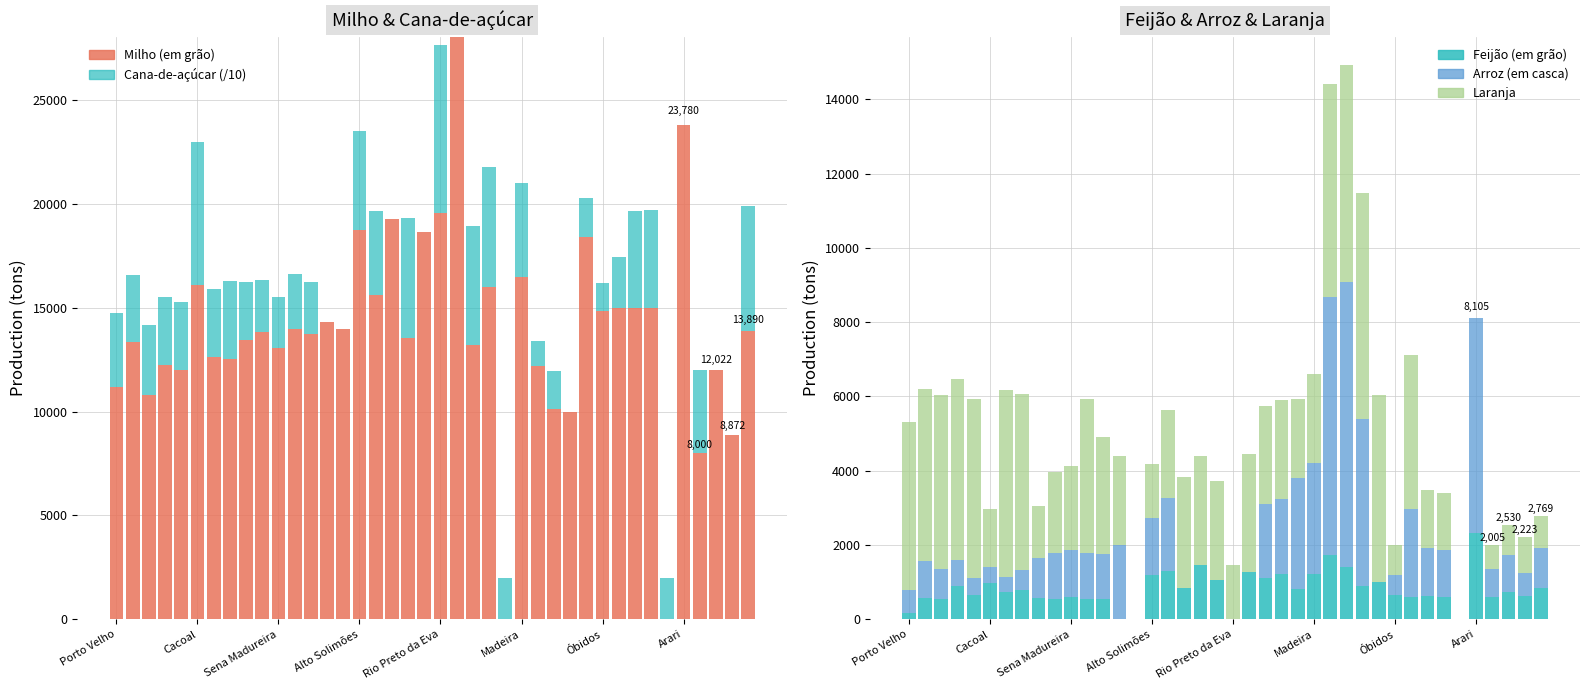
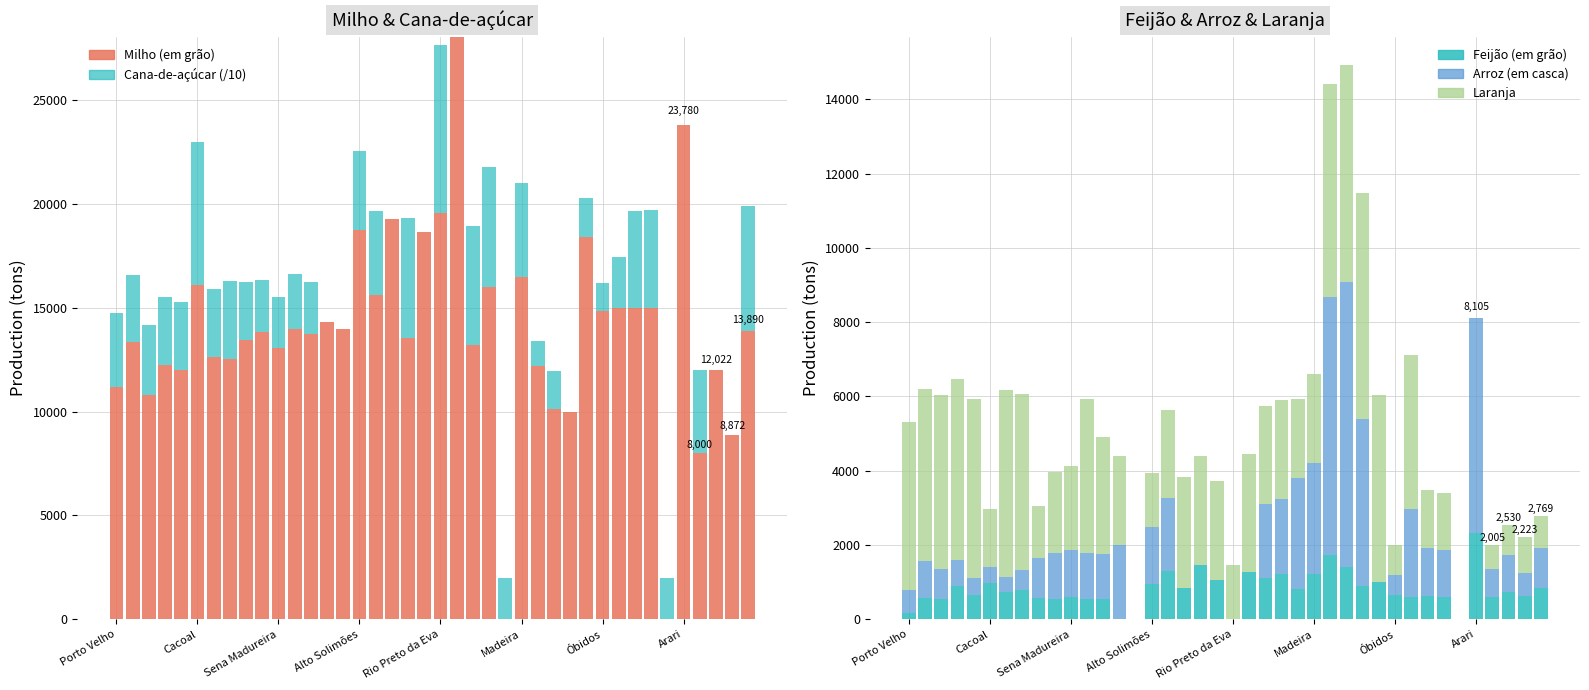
Milho & Cana-de-açúcar, Cana-de-açúcar (/10), Alto Solimões: 4700 -> 3800
Feijão & Arroz & Laranja, Feijão (em grão), Alto Solimões: 1200 -> 900
